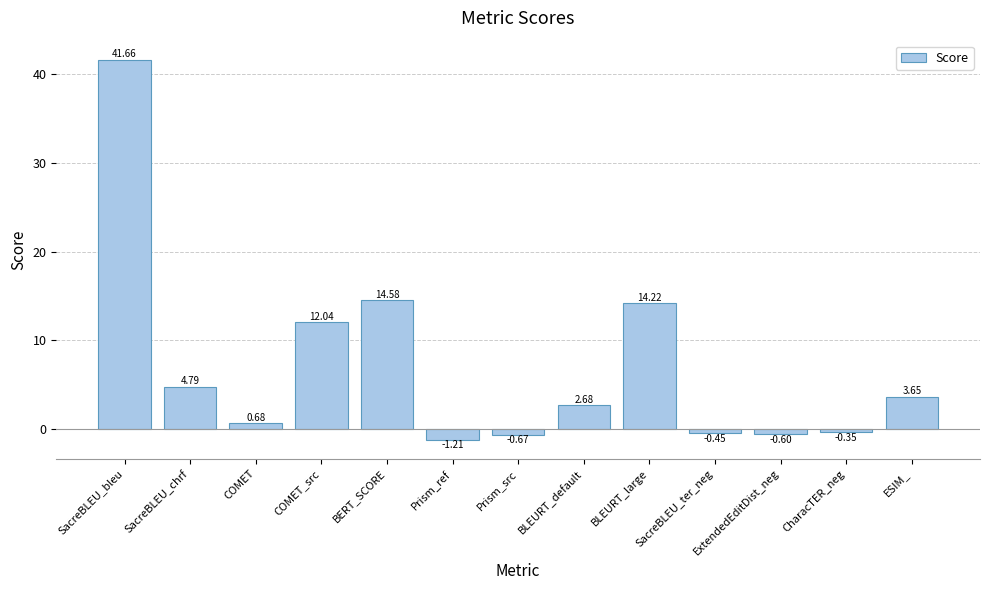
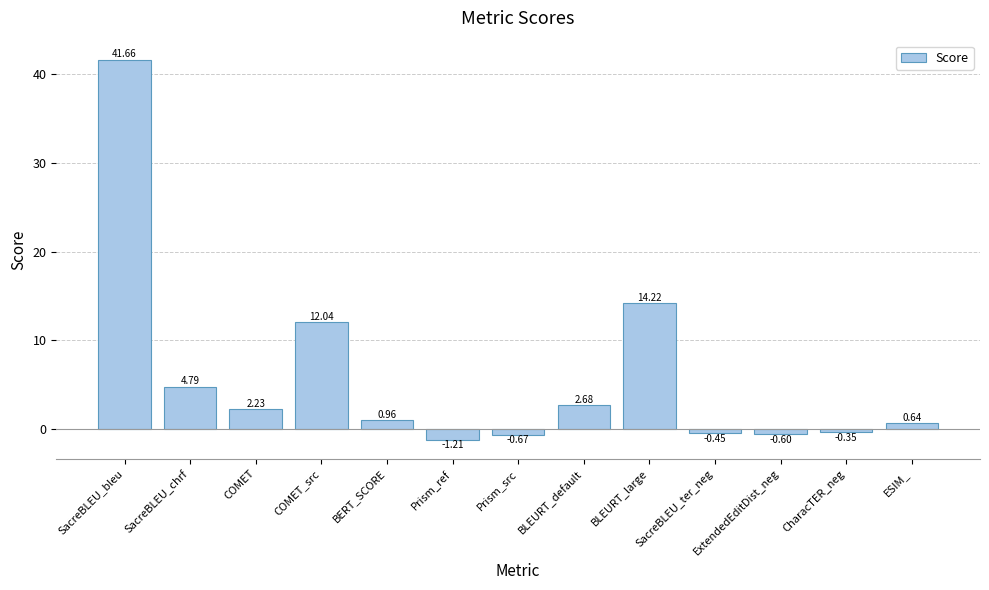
COMET: 0.68 -> 2.23
BERT_SCORE: 14.58 -> 0.96
ESIM_: 3.65 -> 0.64
